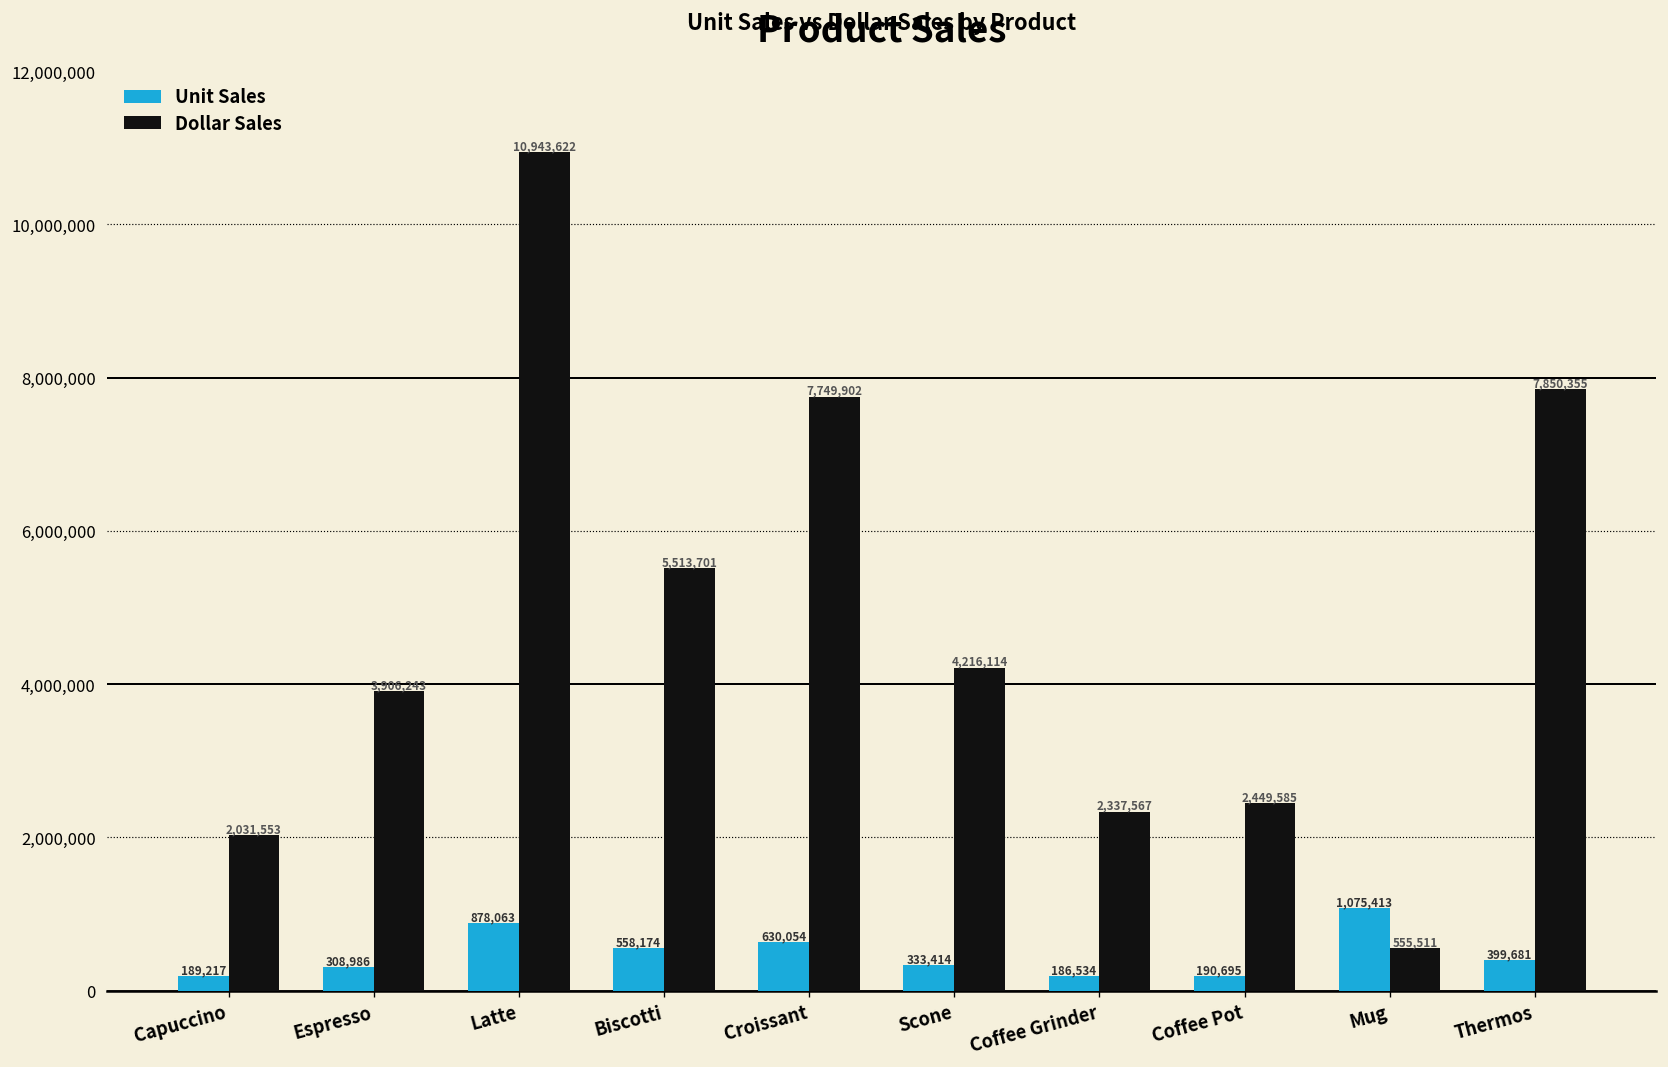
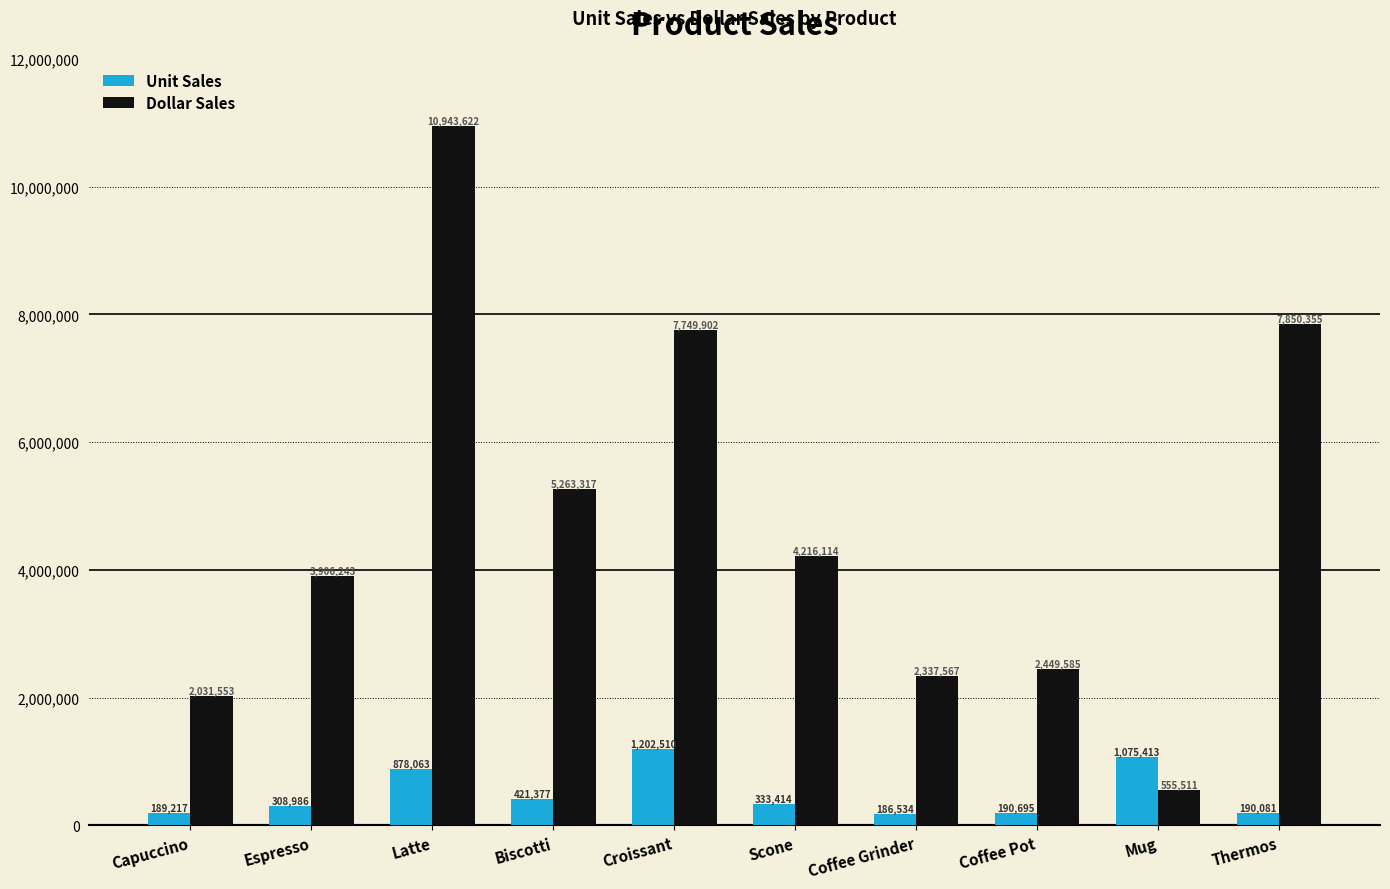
Unit Sales, Biscotti: 558,174 -> 421,377
Dollar Sales, Biscotti: 5,513,701 -> 5,263,317
Unit Sales, Croissant: 630,054 -> 1,202,510
Unit Sales, Thermos: 399,681 -> 190,081
